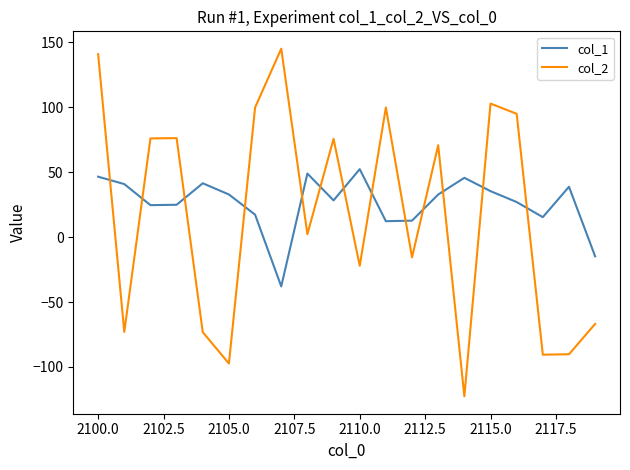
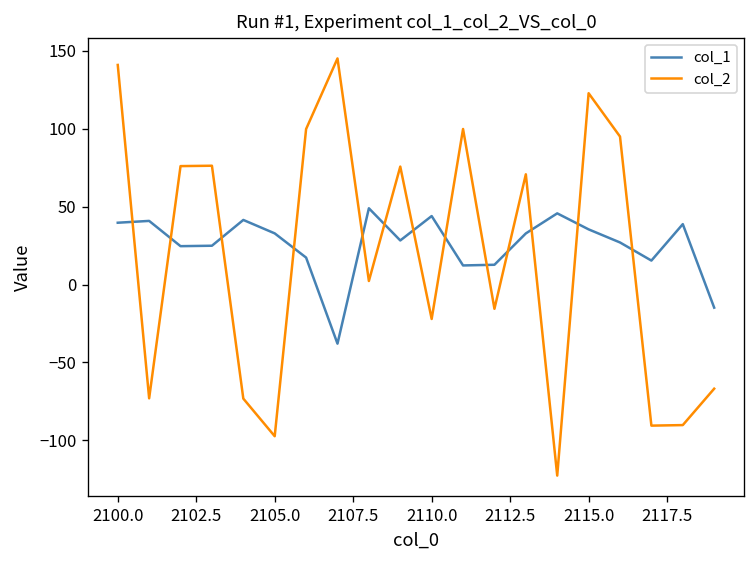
col_1, 2100.0: 47 -> 40
col_1, 2110.0: 52 -> 44
col_2, 2115.0: 103 -> 123
